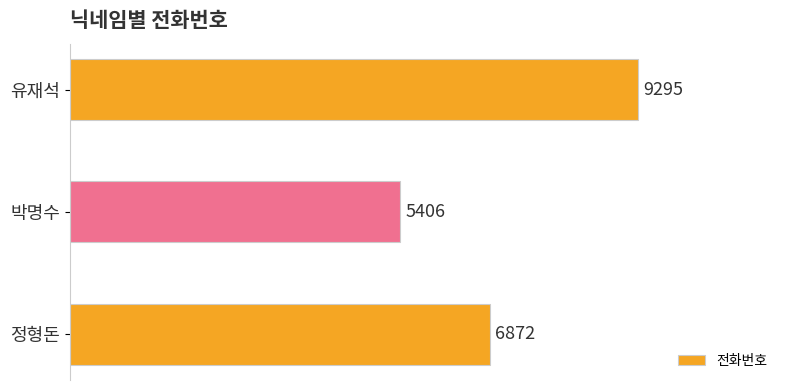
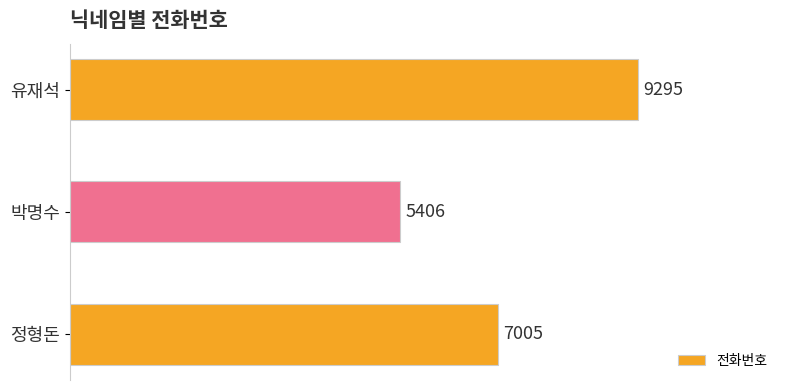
정형돈: 6872 -> 7005
